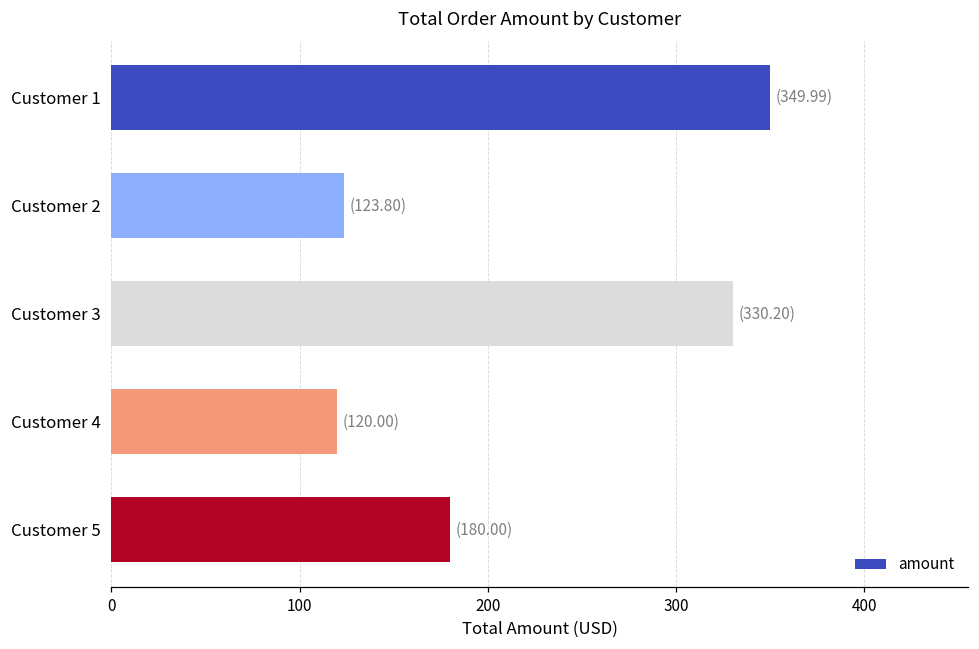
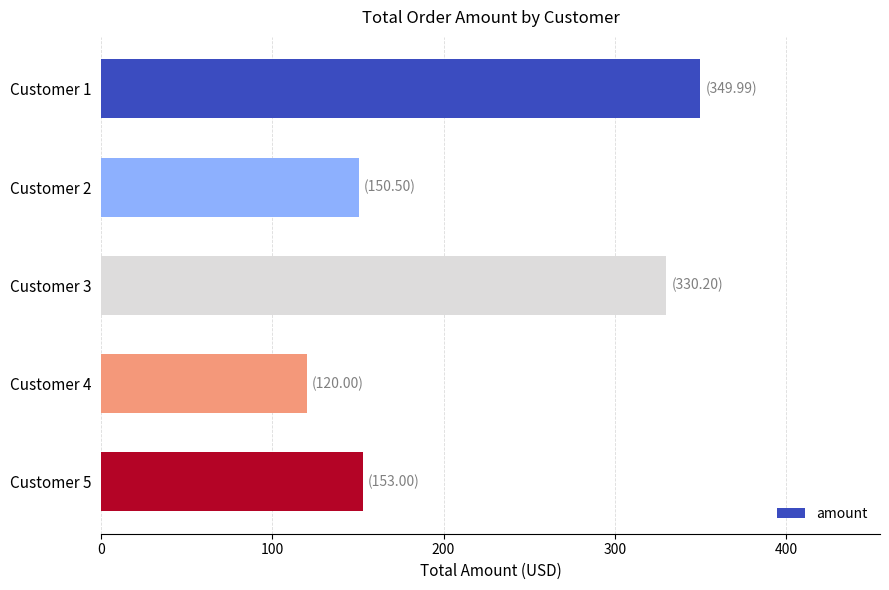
Customer 2: (123.80) -> (150.50)
Customer 5: (180.00) -> (153.00)
